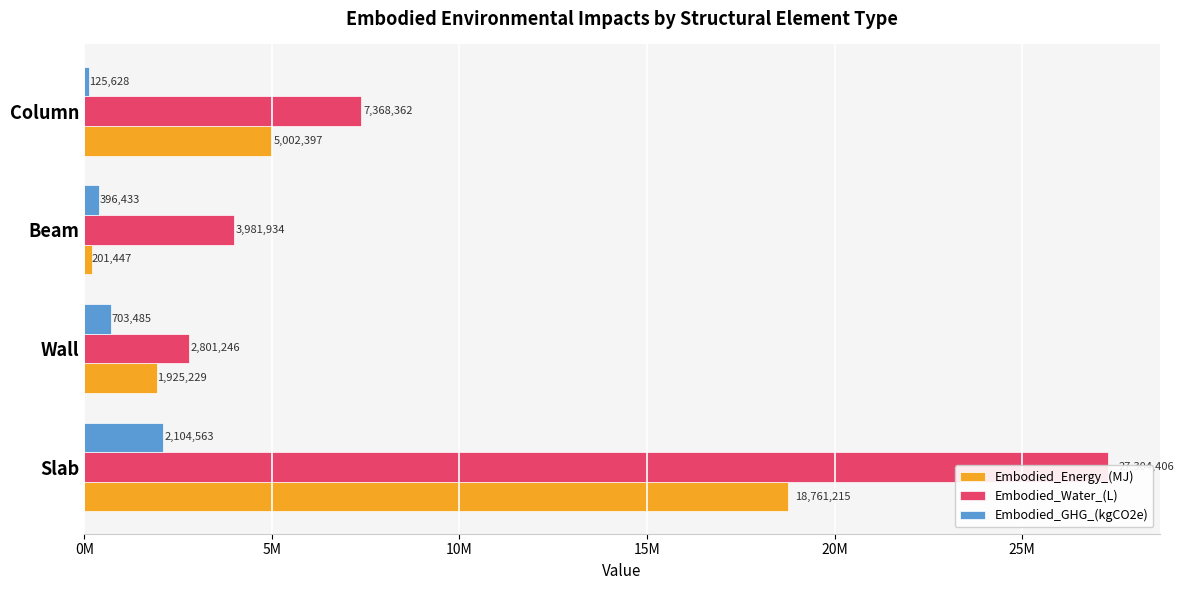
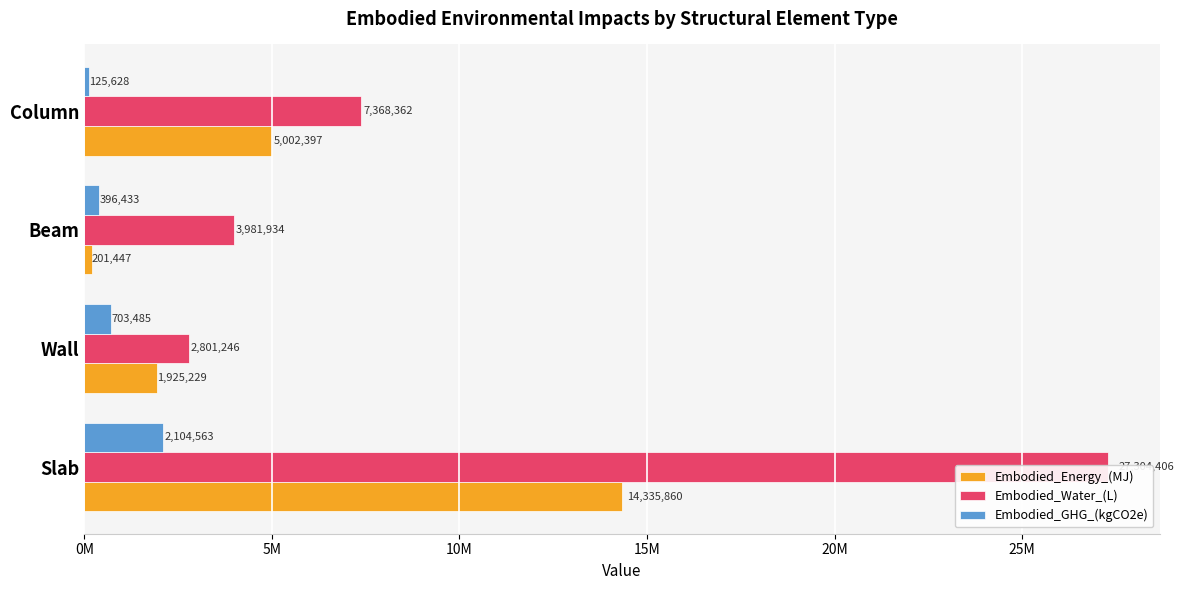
Embodied_Energy_(MJ), Slab: 18,761,215 -> 14,335,860
